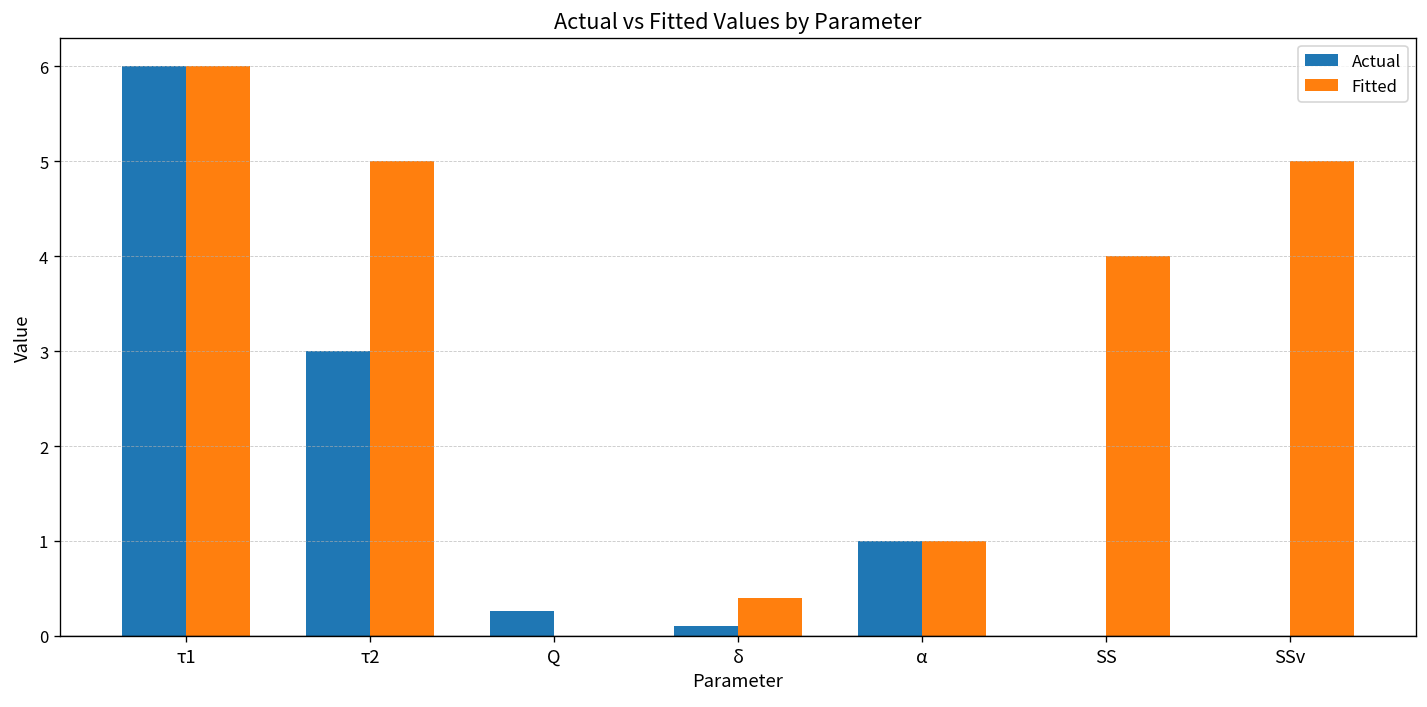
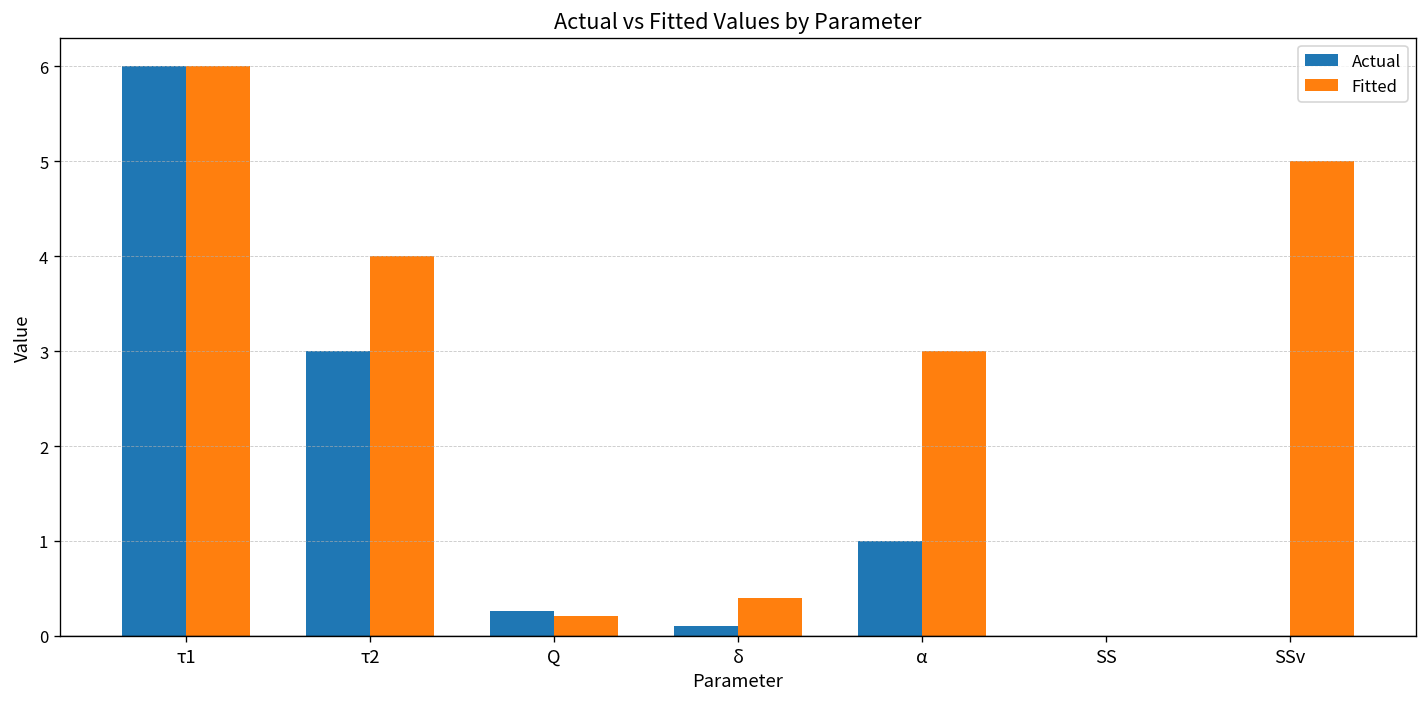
Fitted, τ2: 5 -> 4
Fitted, Q: 0.0 -> 0.2
Fitted, α: 1 -> 3
Fitted, SS: 4 -> 0
